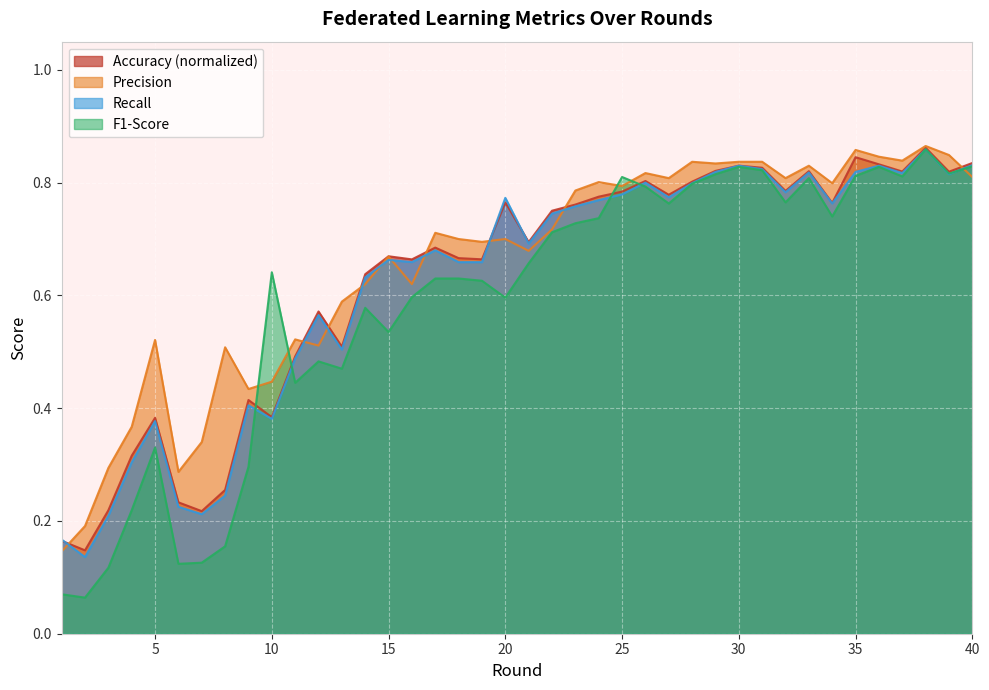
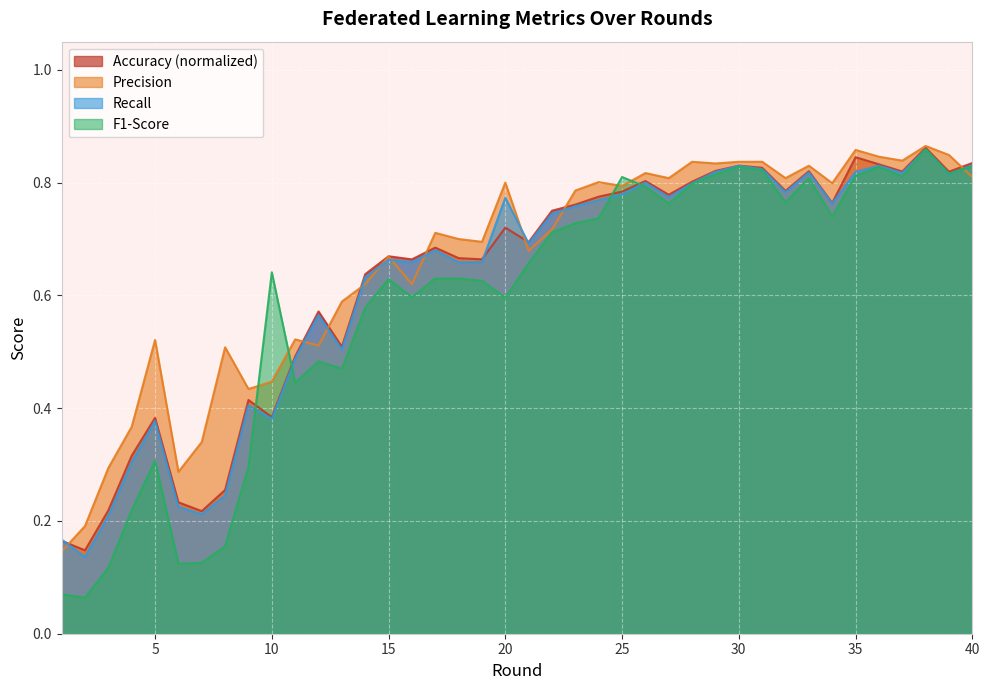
F1-Score, 5: 0.33 -> 0.31
F1-Score, 15: 0.54 -> 0.63
Accuracy (normalized), 20: 0.77 -> 0.72
Precision, 20: 0.7 -> 0.8
